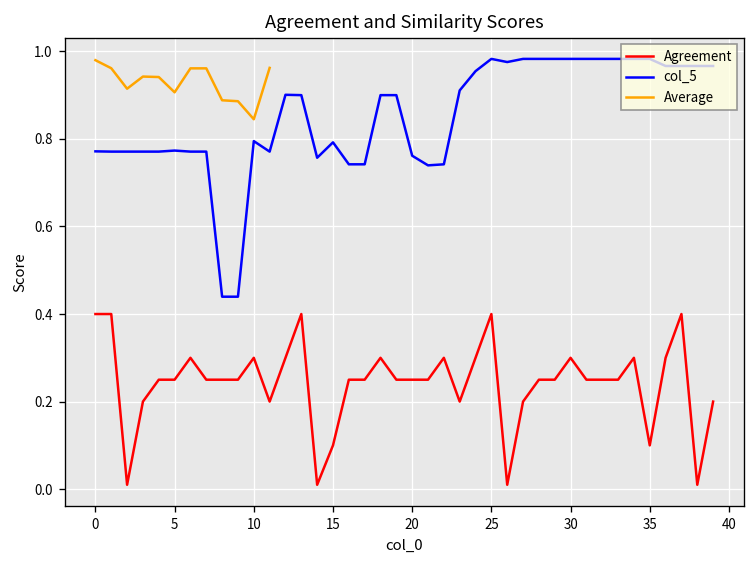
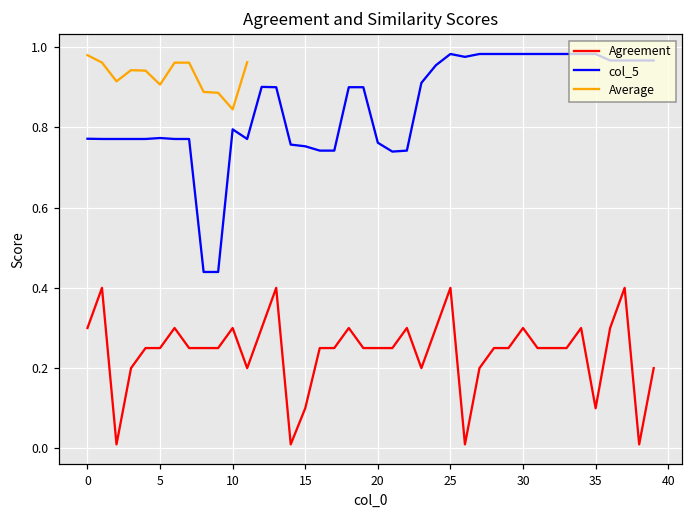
Agreement, 0: 0.4 -> 0.3
col_5, 15: 0.79 -> 0.75
